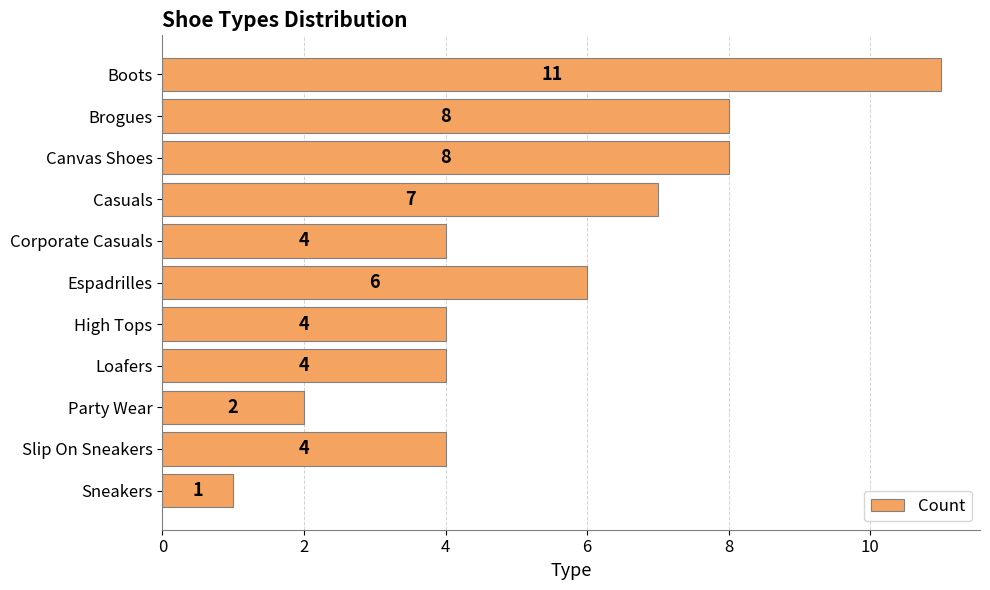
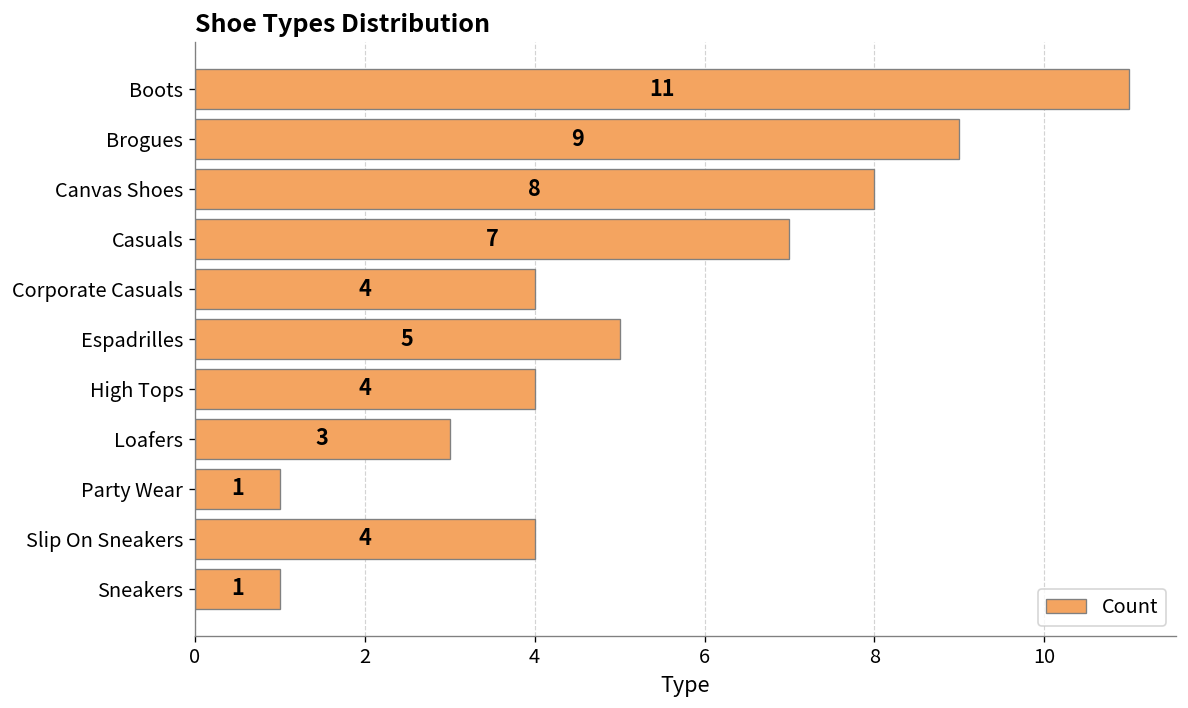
Brogues: 8 -> 9
Espadrilles: 6 -> 5
Loafers: 4 -> 3
Party Wear: 2 -> 1
